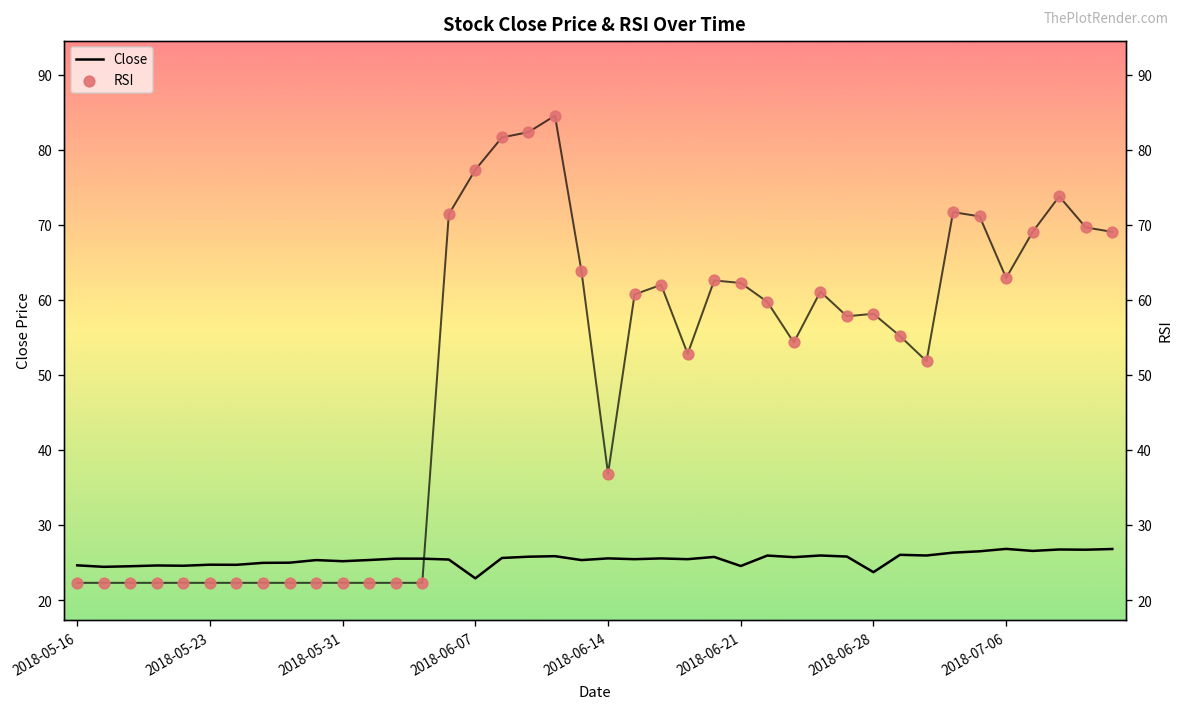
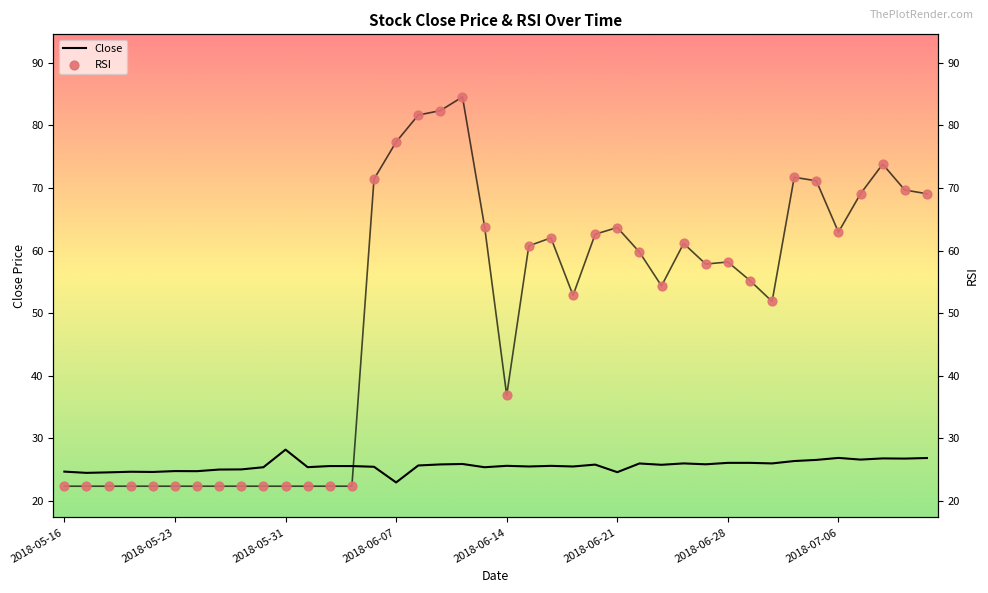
Close, 2018-05-31: 25 -> 28
RSI, 2018-06-21: 62 -> 64
Close, 2018-06-28: 24 -> 26
